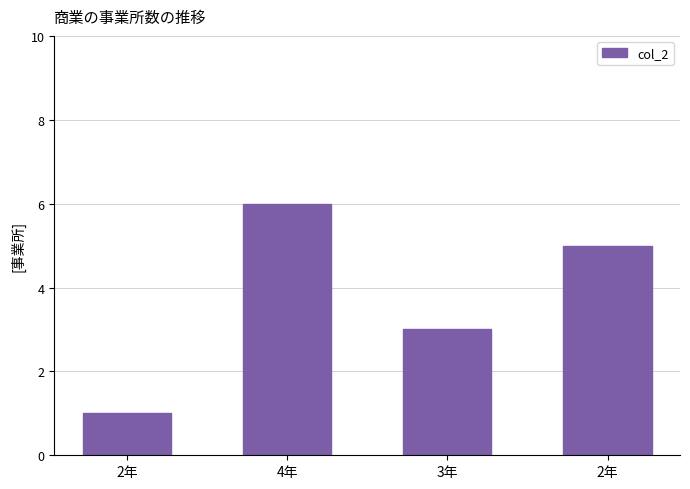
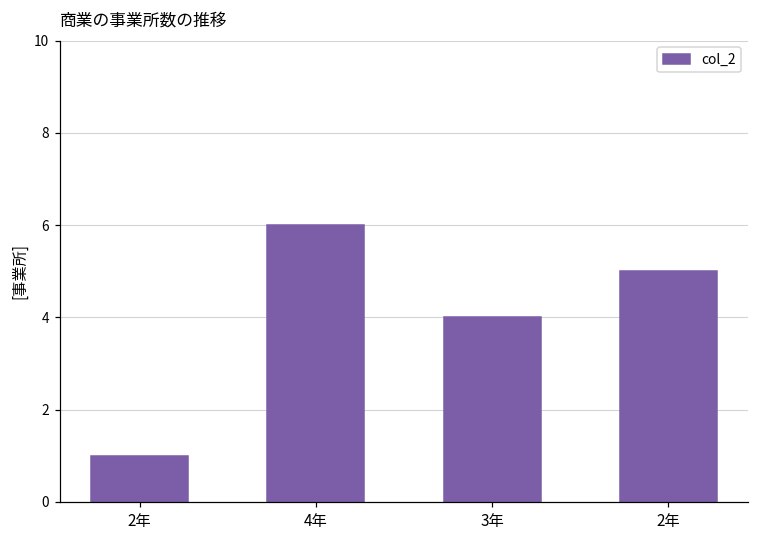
3年: 3 -> 4
